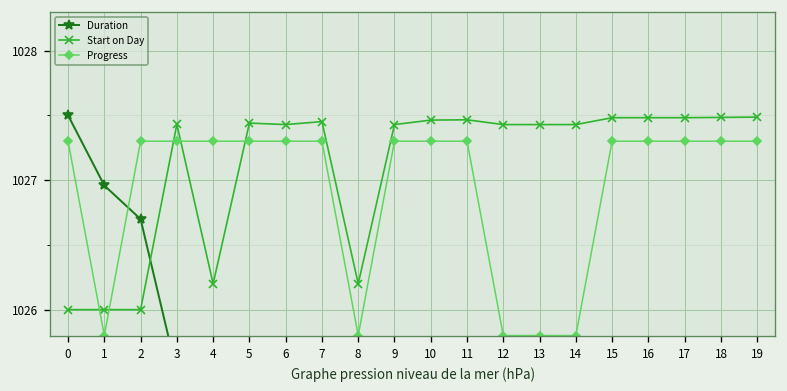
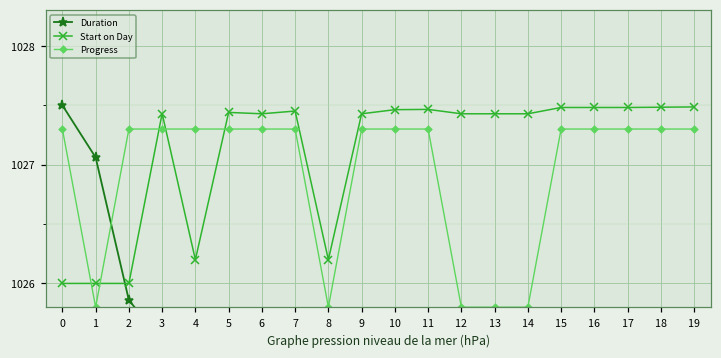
Duration, 1: 1026.96 -> 1027.06
Duration, 2: 1026.70 -> 1025.86
